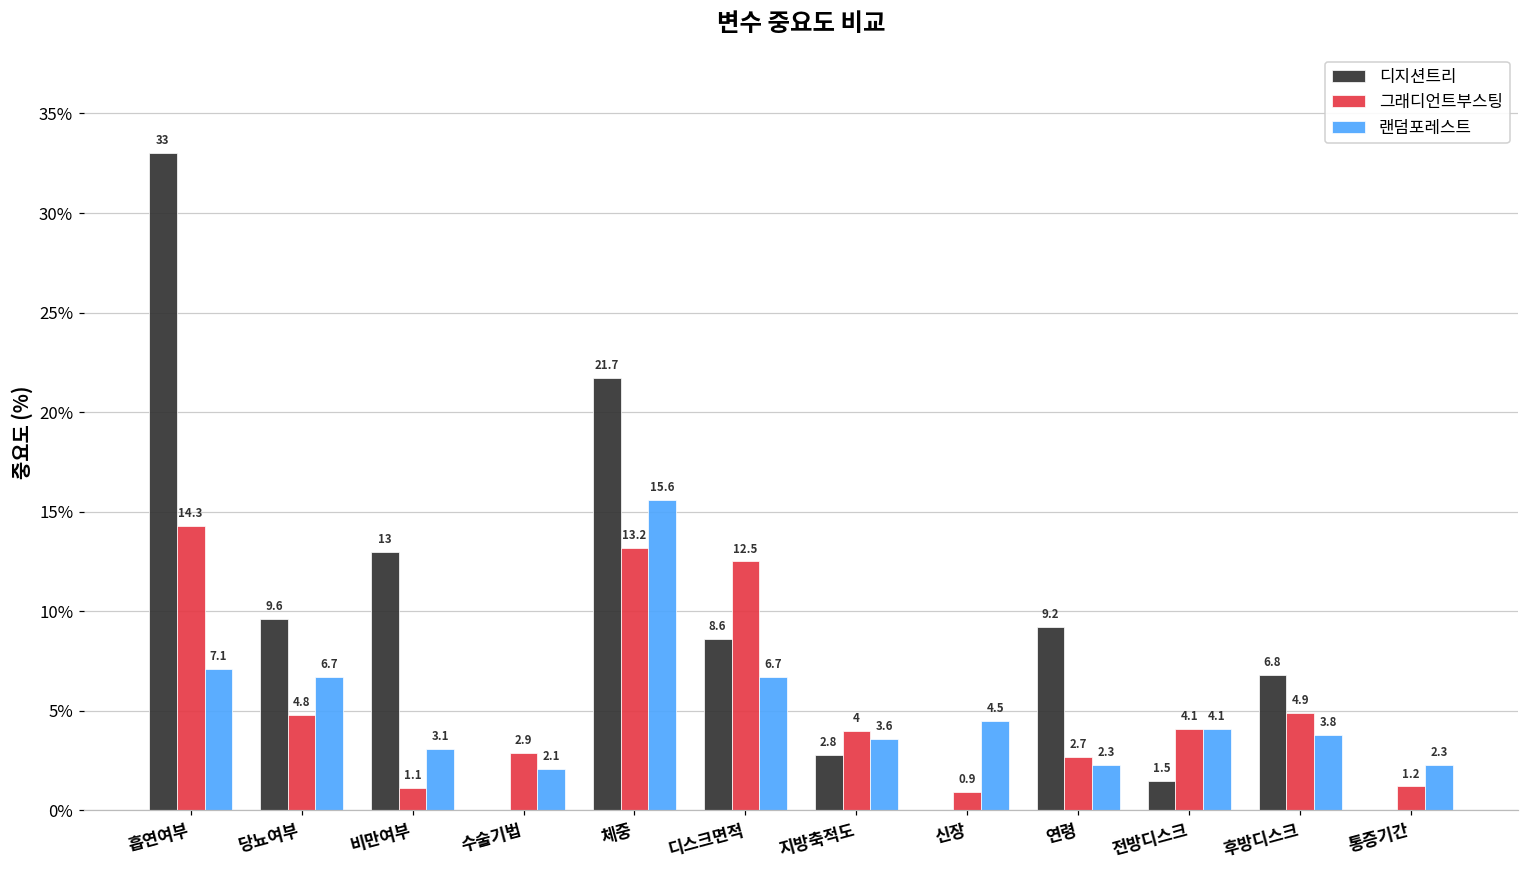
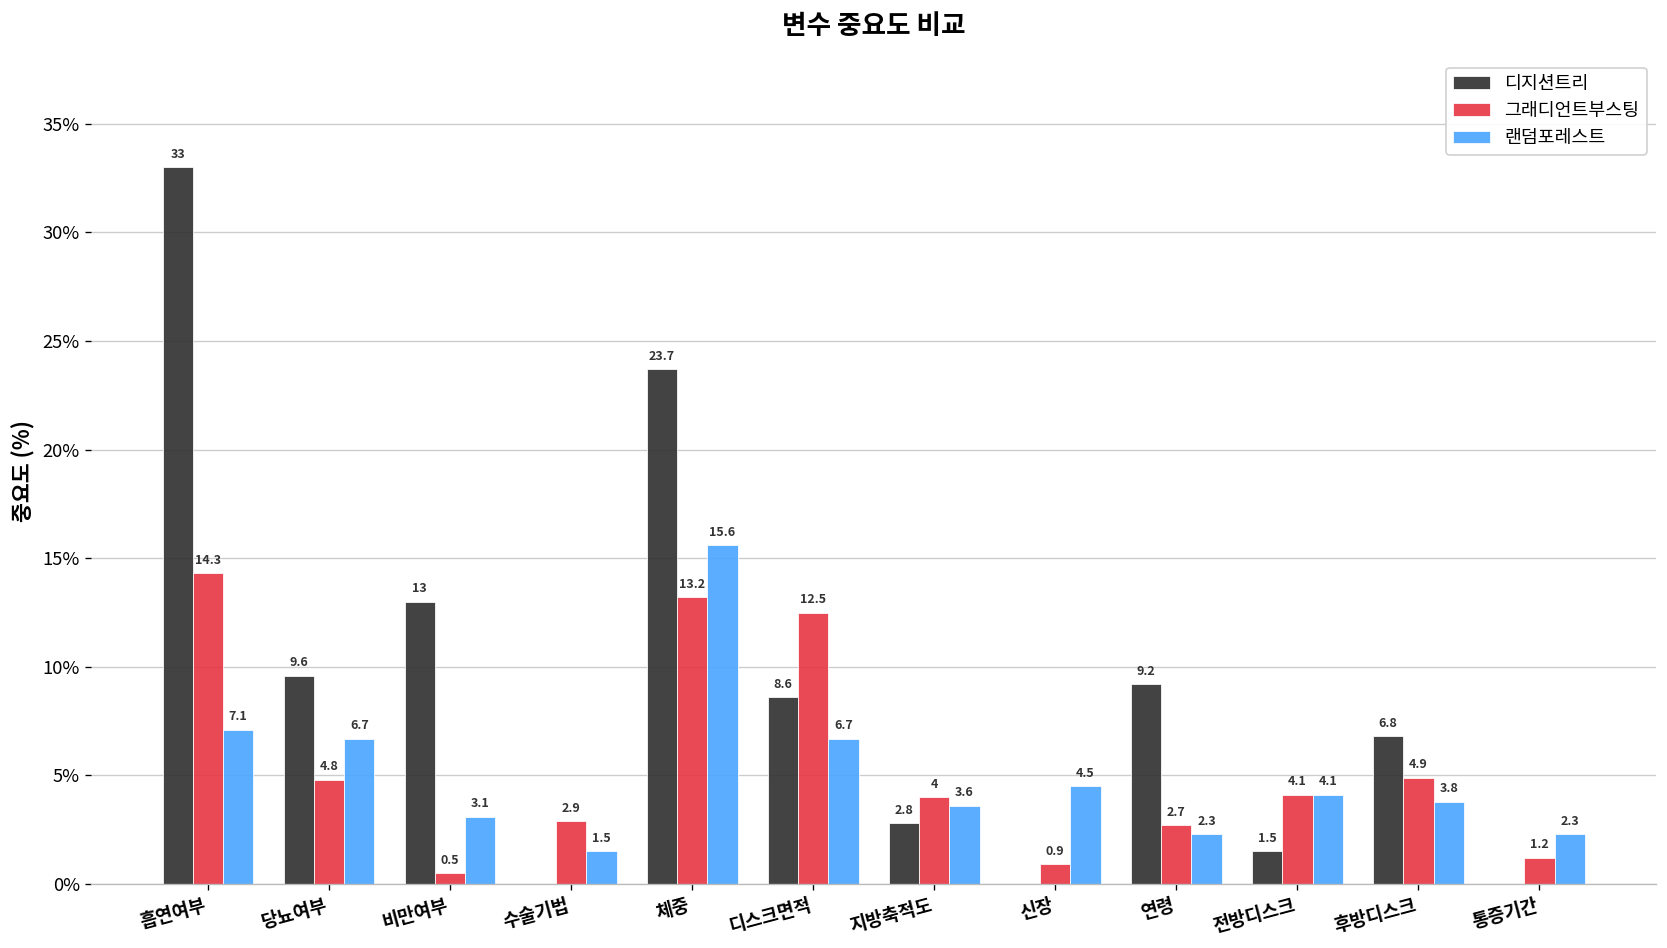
그래디언트부스팅, 비만여부: 1.1 -> 0.5
랜덤포레스트, 수술기법: 2.1 -> 1.5
디지션트리, 체중: 21.7 -> 23.7
